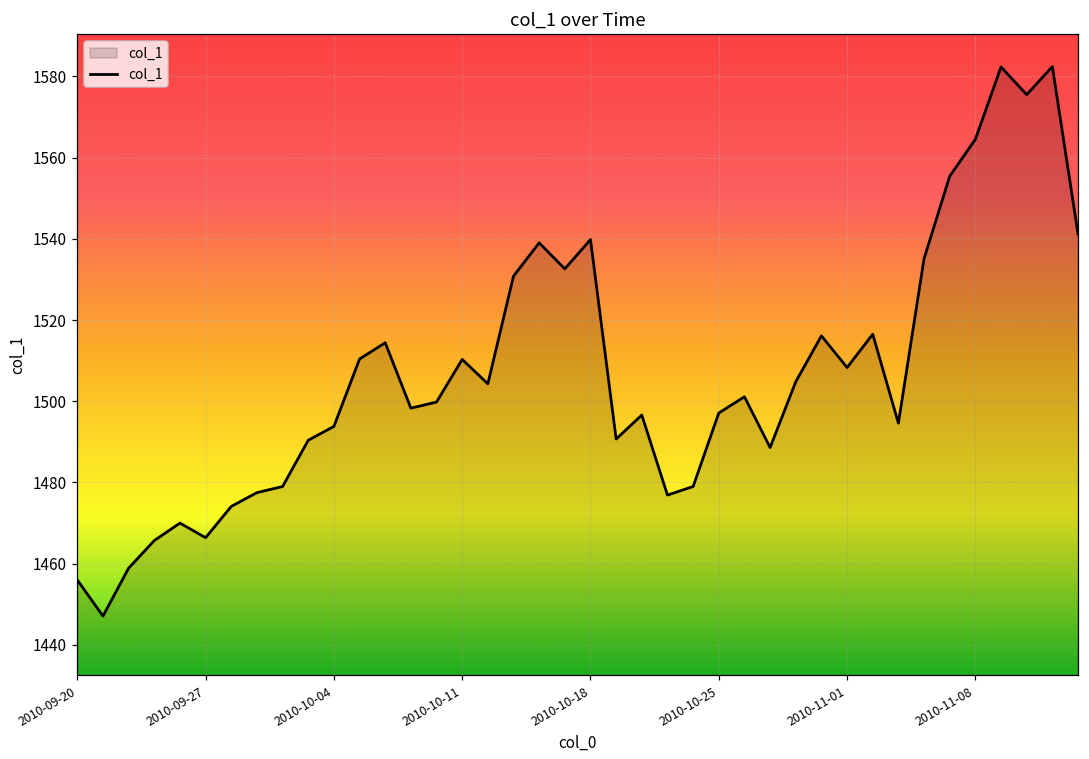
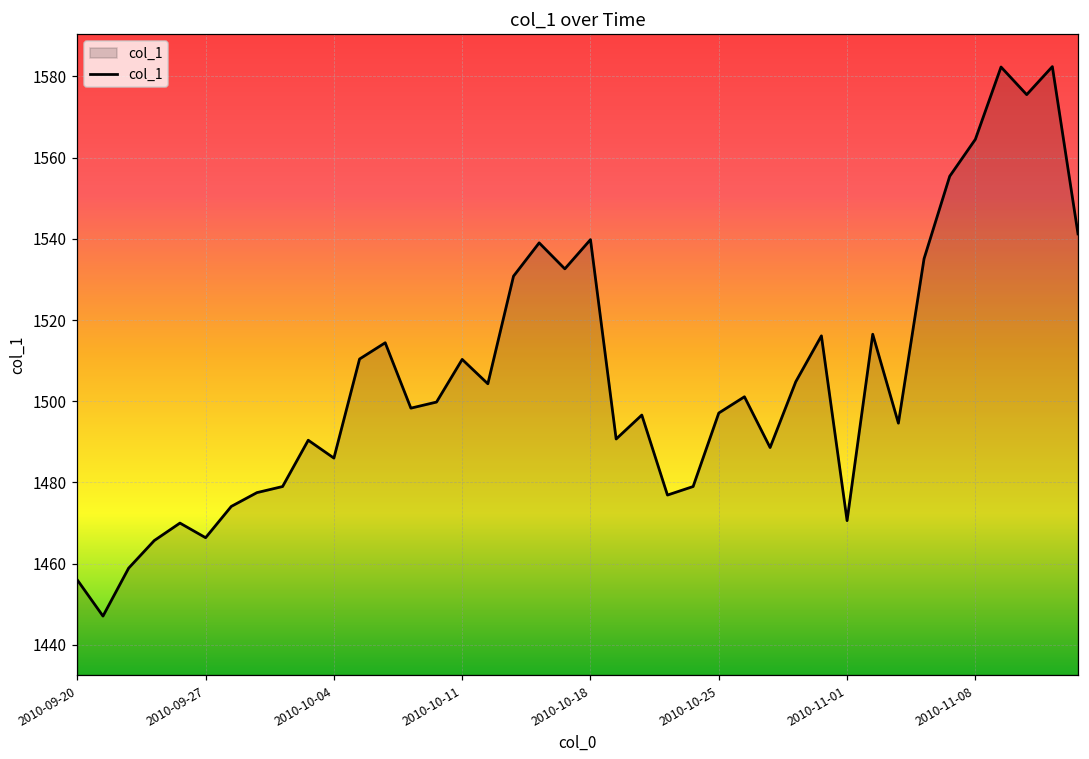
2010-10-04: 1494 -> 1486
2010-11-01: 1508 -> 1471
